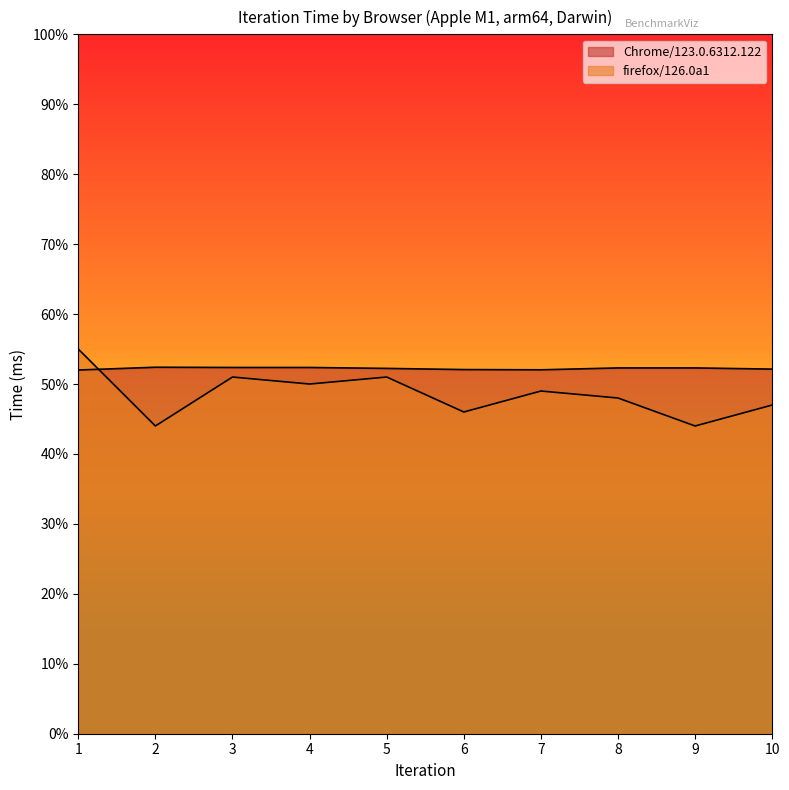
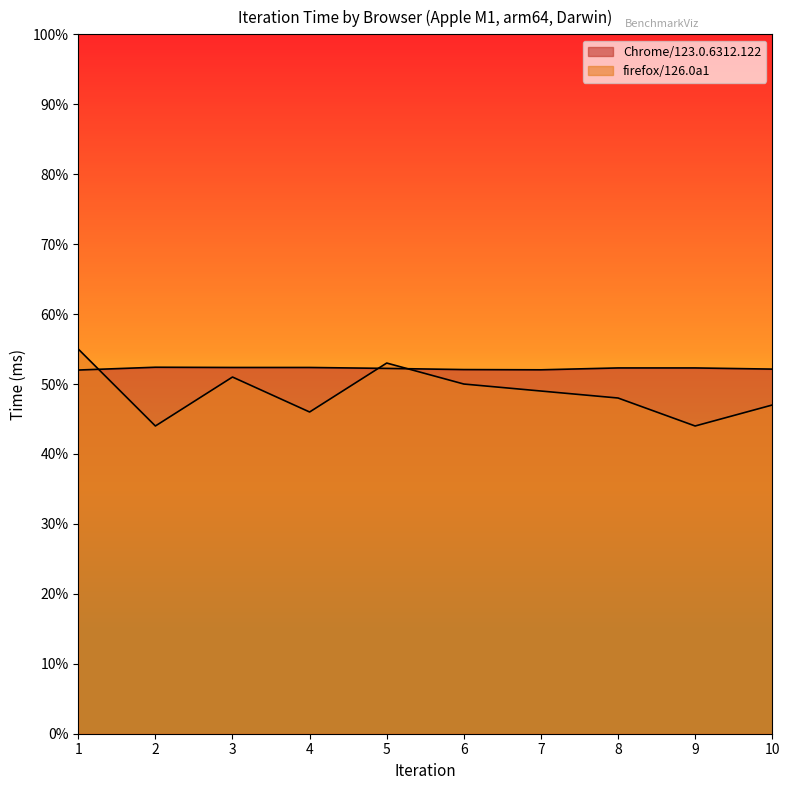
firefox/126.0a1, 4: 50% -> 46%
firefox/126.0a1, 5: 51% -> 53%
firefox/126.0a1, 6: 46% -> 50%
